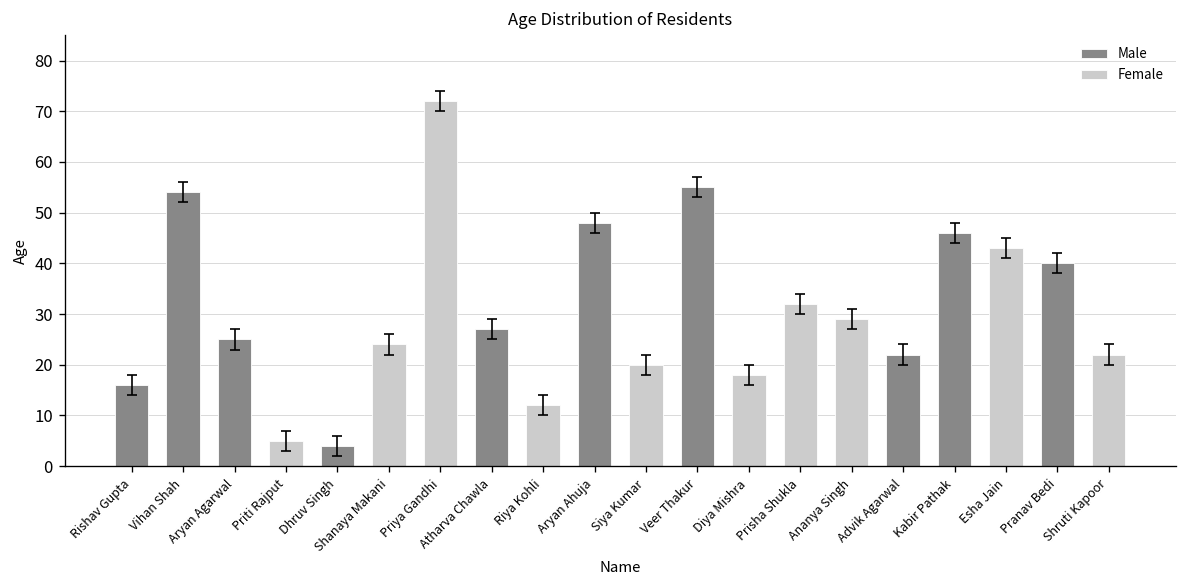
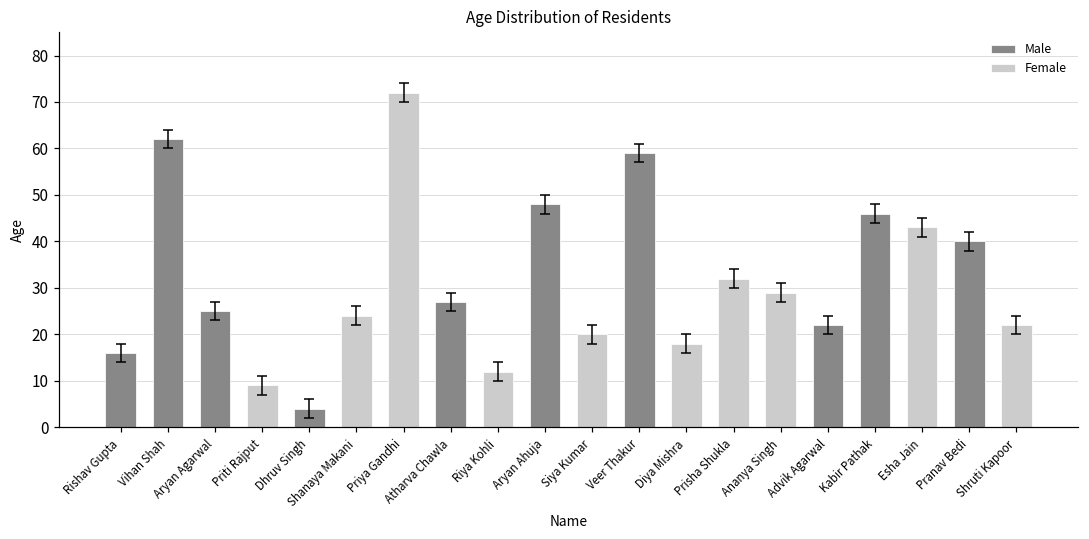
Male, Vihan Shah: 54 -> 62
Female, Priti Rajput: 5 -> 9
Male, Veer Thakur: 55 -> 59
